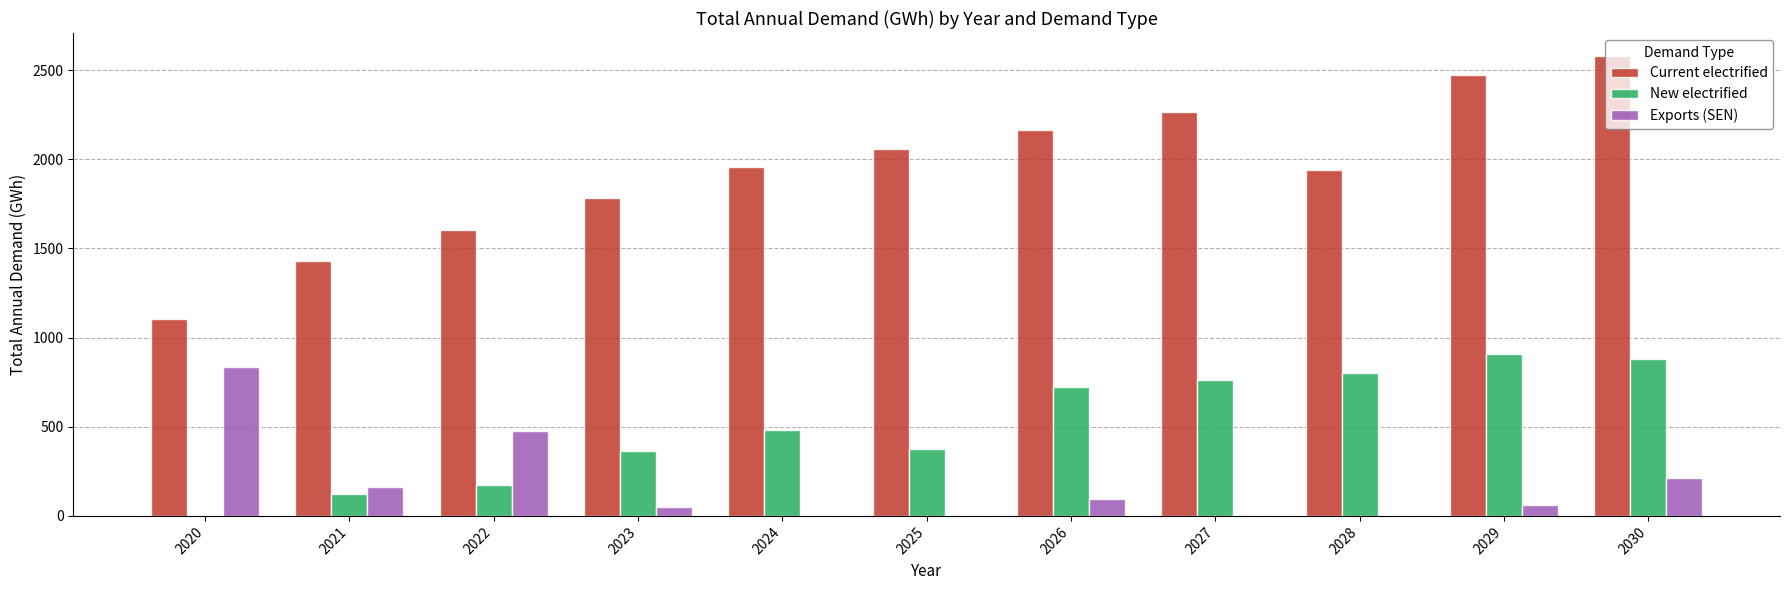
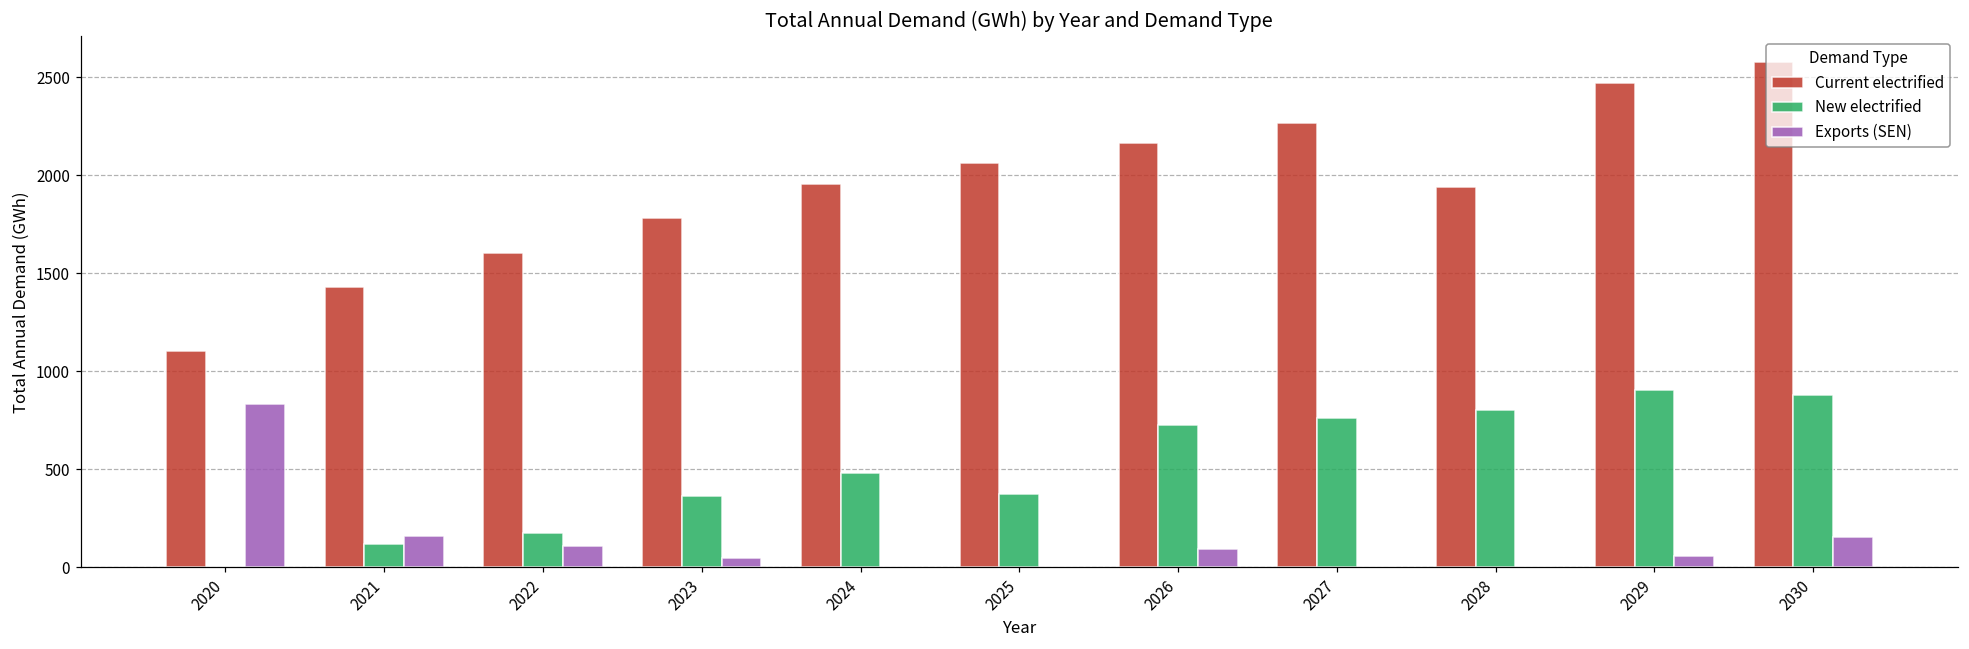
Exports (SEN), 2022: 480 -> 110
Exports (SEN), 2030: 210 -> 150
